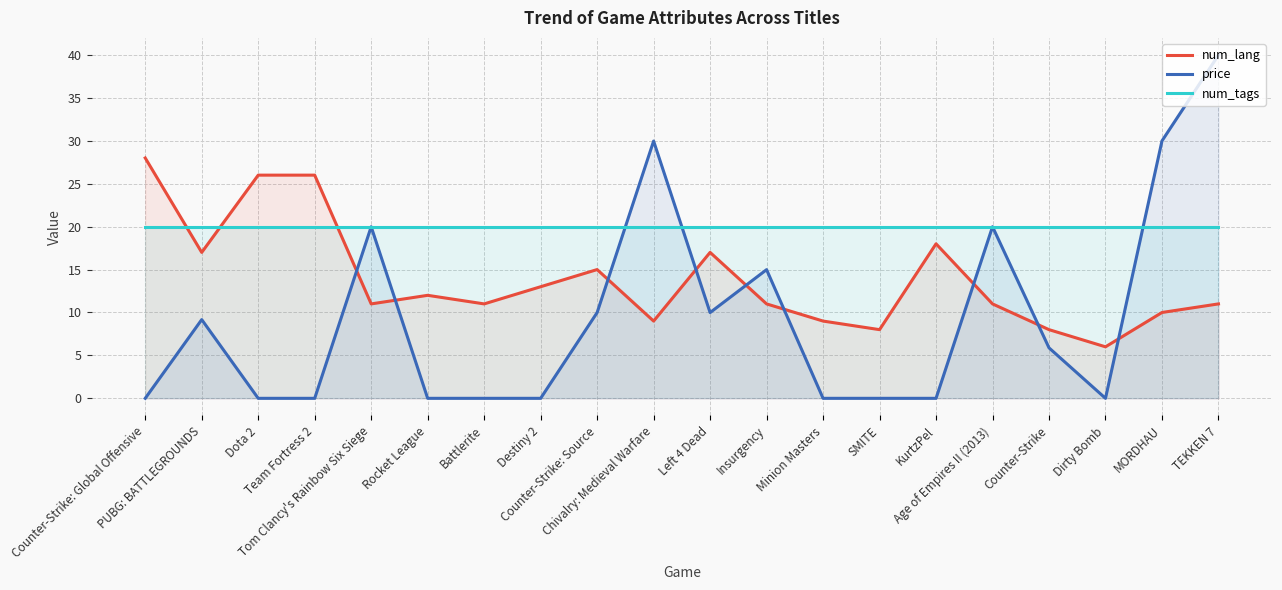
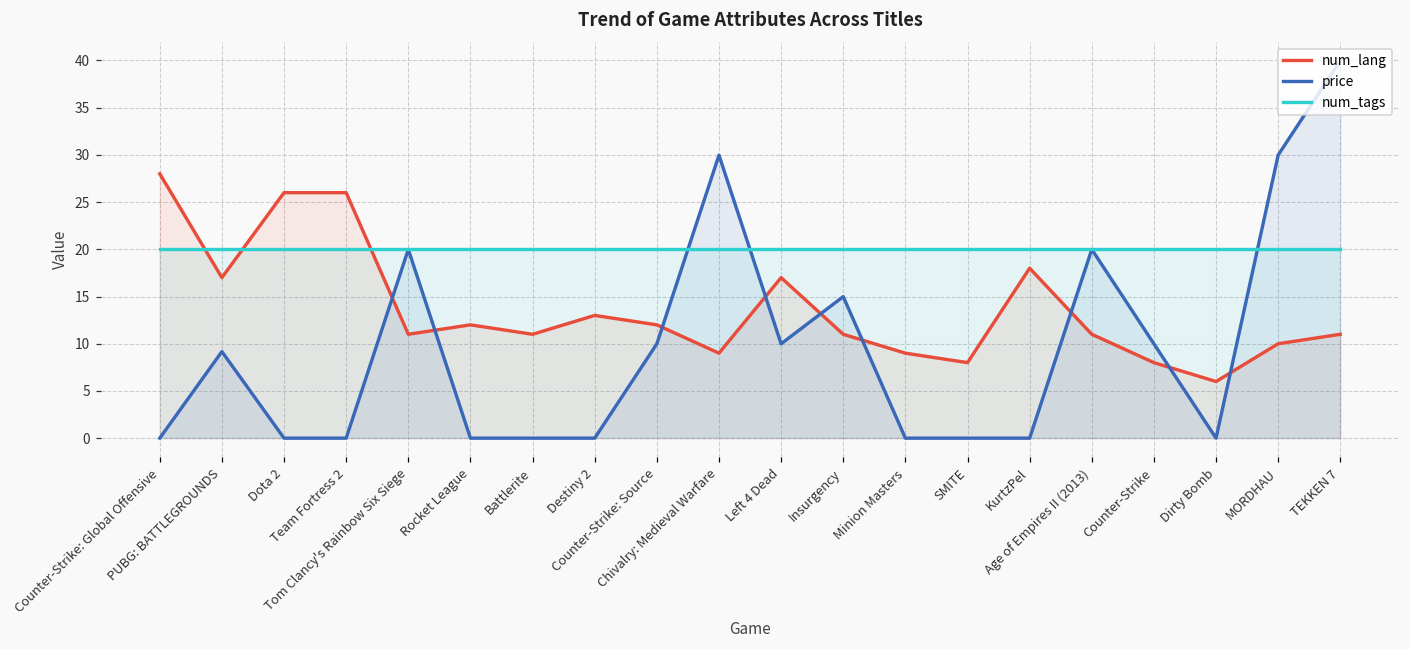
num_lang, Counter-Strike: Source: 15 -> 12
price, Counter-Strike: 6 -> 10
